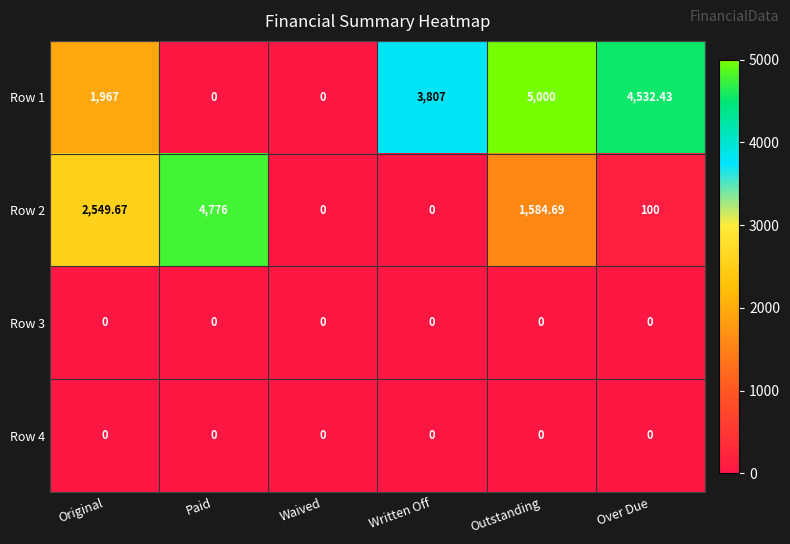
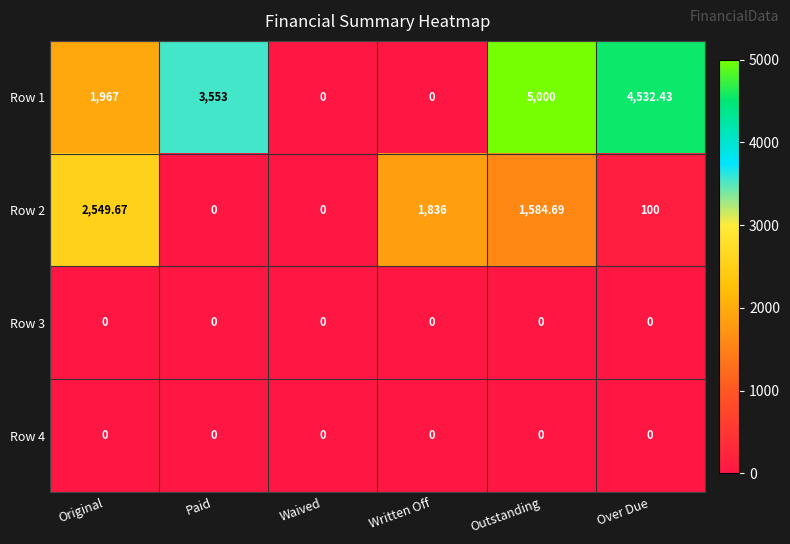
Row 1, Paid: 0 -> 3,553
Row 1, Written Off: 3,807 -> 0
Row 2, Paid: 4,776 -> 0
Row 2, Written Off: 0 -> 1,836
